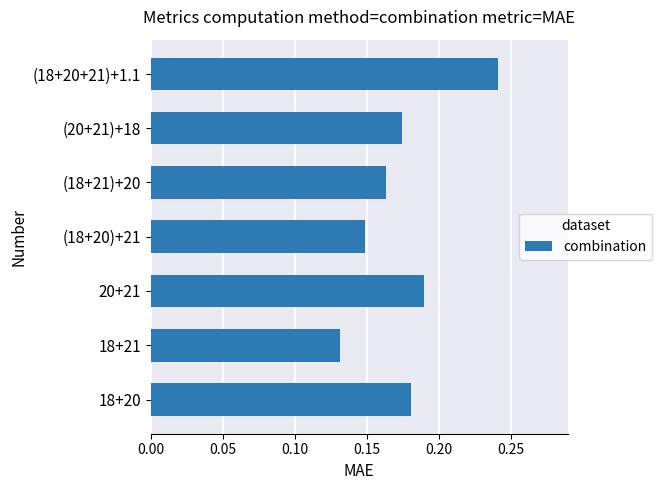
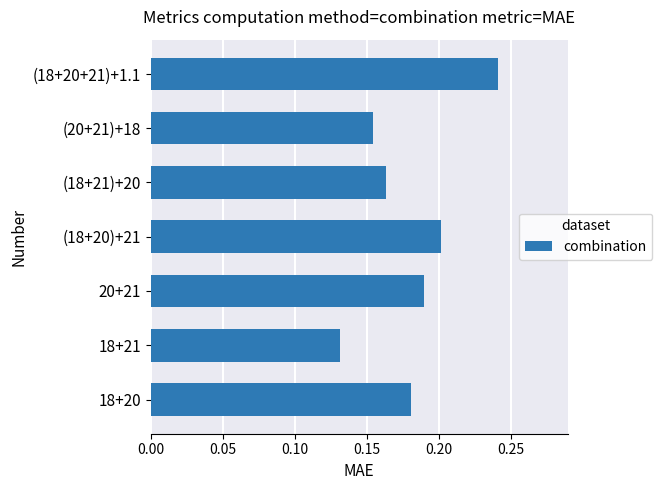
(20+21)+18: 0.174 -> 0.154
(18+20)+21: 0.149 -> 0.202
